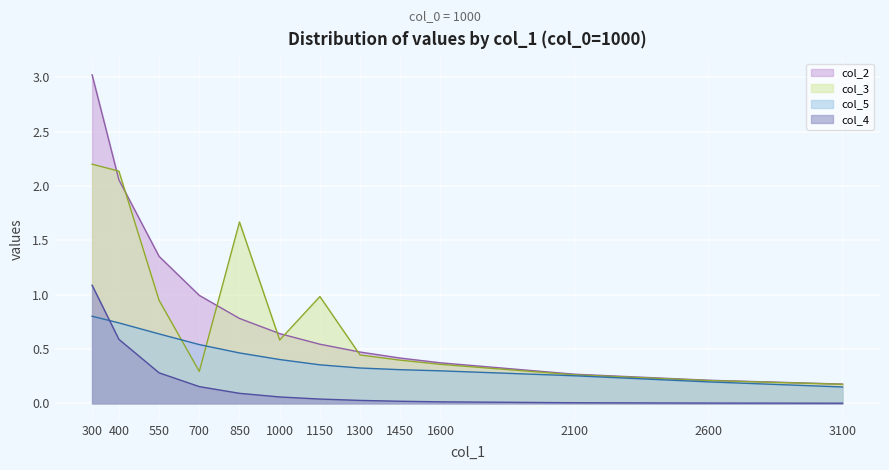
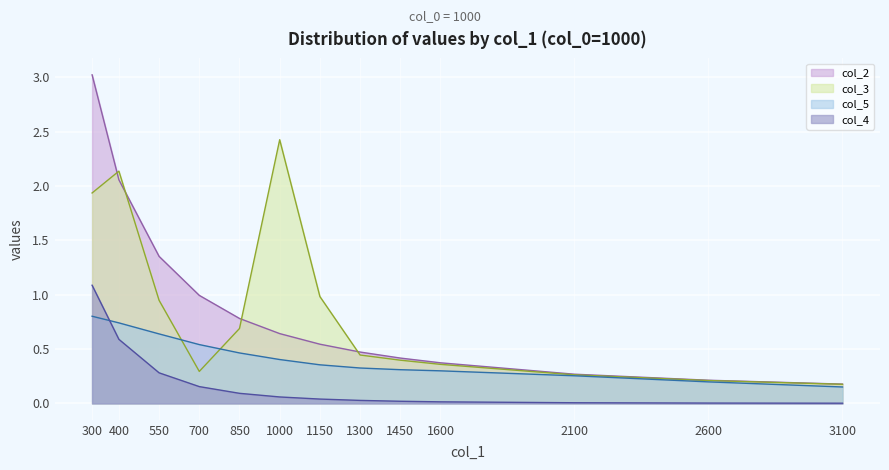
col_3, 300: 2.20 -> 1.94
col_3, 850: 1.67 -> 0.69
col_3, 1000: 0.58 -> 2.43
